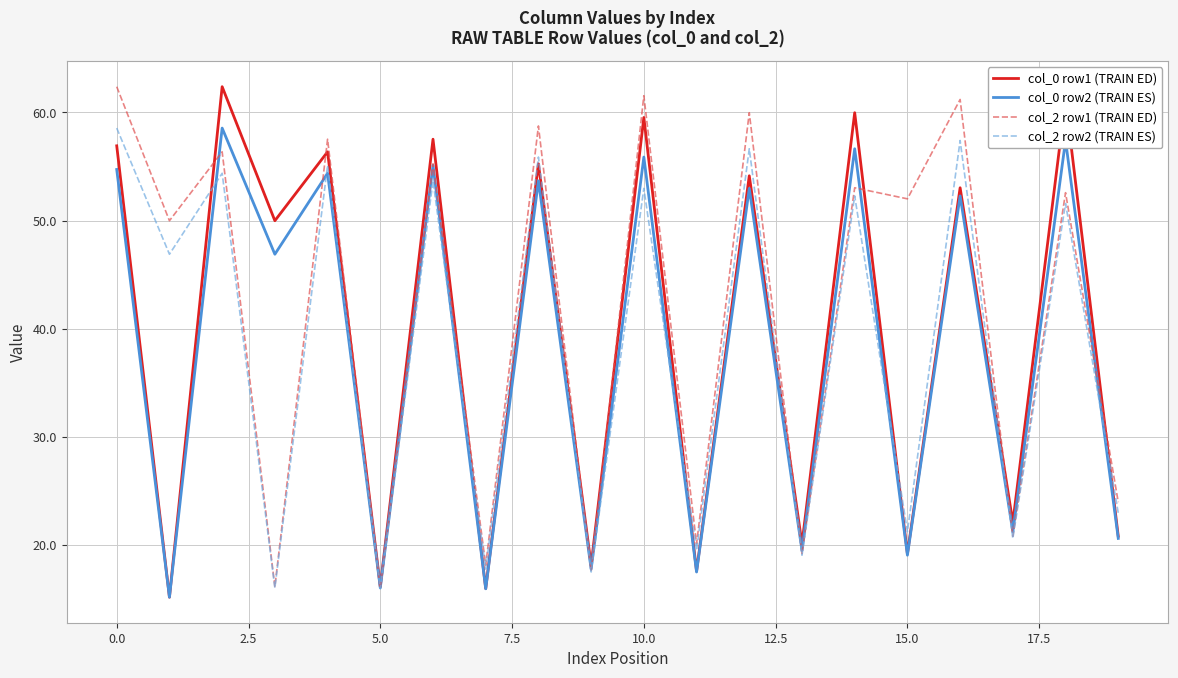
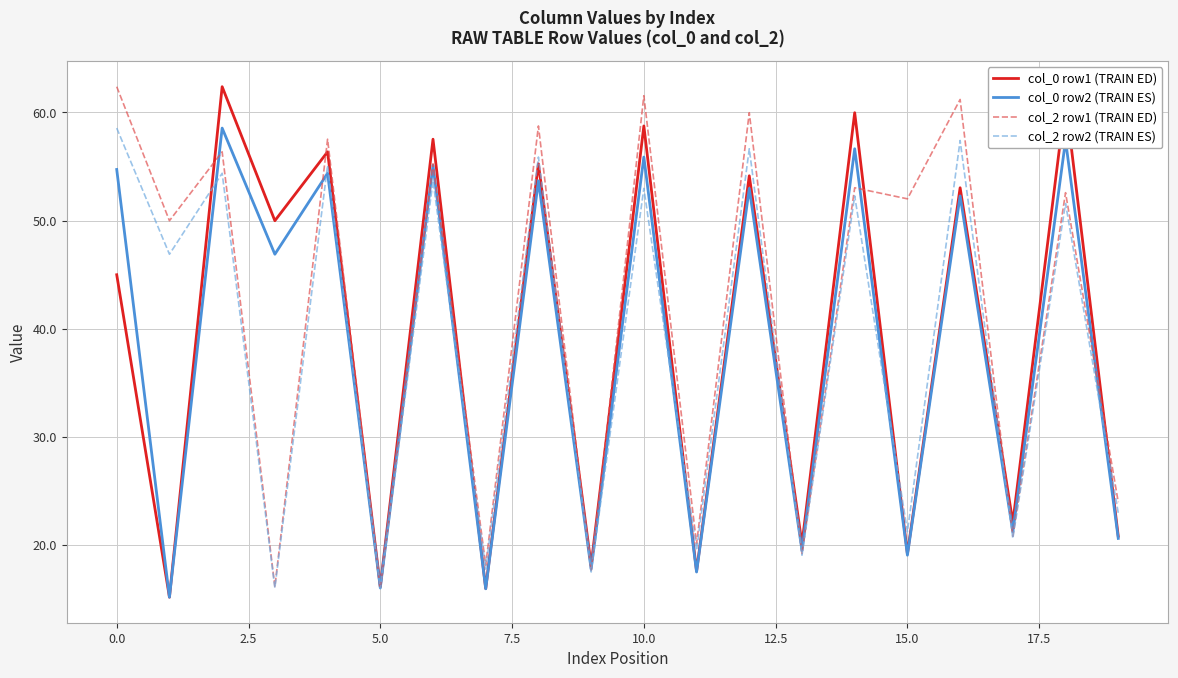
col_0 row1 (TRAIN ED), 0.0: 56.9 -> 45.0
col_0 row1 (TRAIN ED), 10.0: 59.5 -> 58.7
